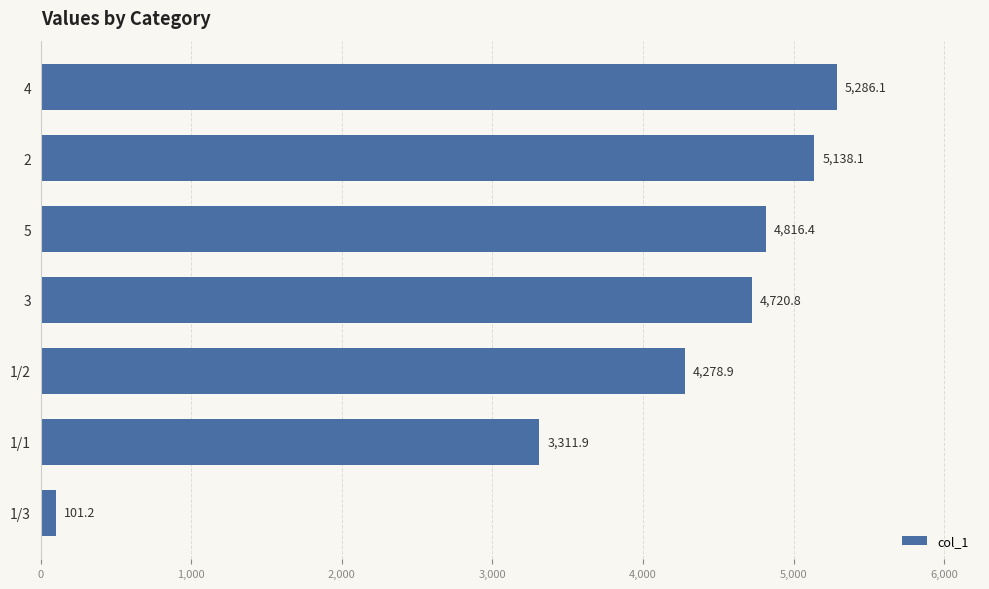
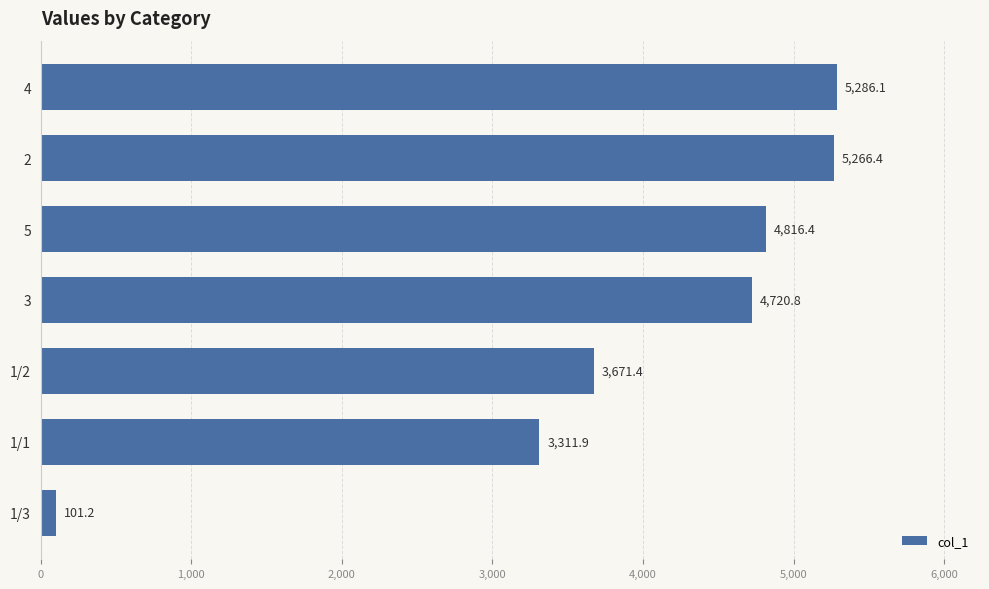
2: 5,138.1 -> 5,266.4
1/2: 4,278.9 -> 3,671.4
